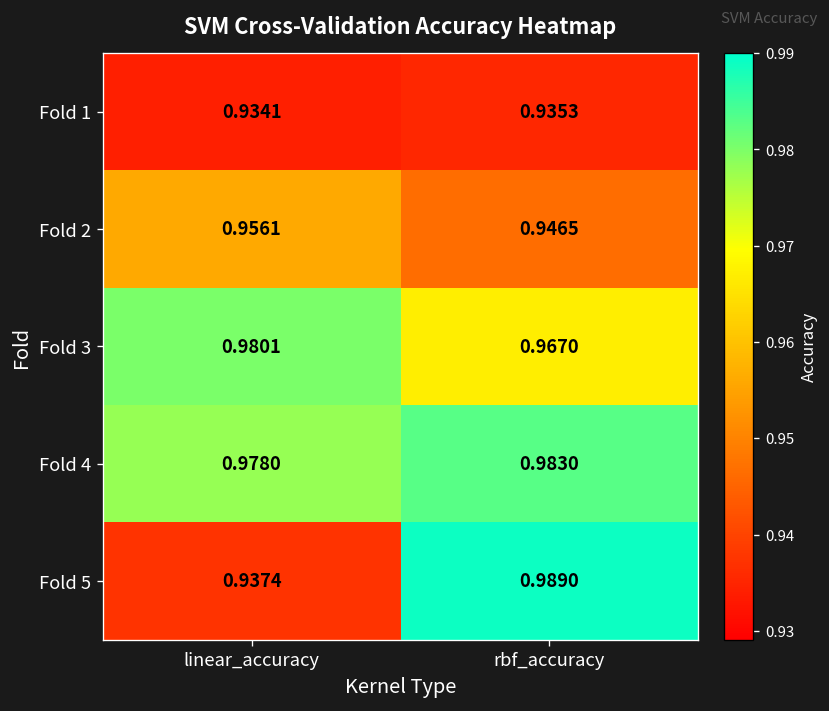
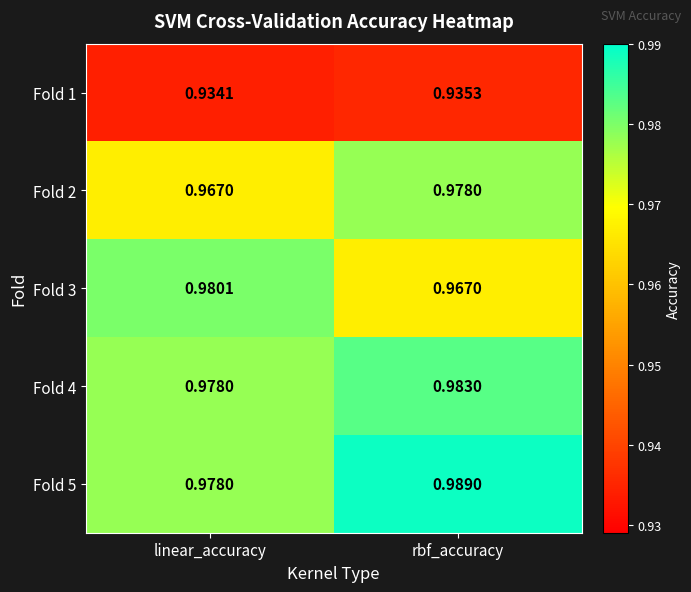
Fold 2, linear_accuracy: 0.9561 -> 0.9670
Fold 2, rbf_accuracy: 0.9465 -> 0.9780
Fold 5, linear_accuracy: 0.9374 -> 0.9780
